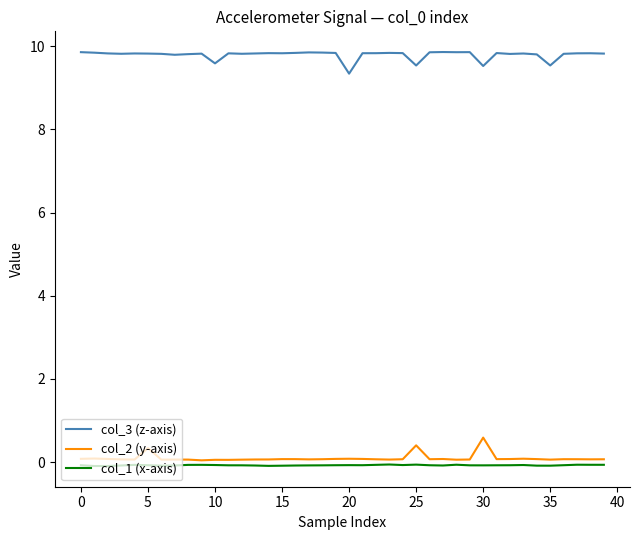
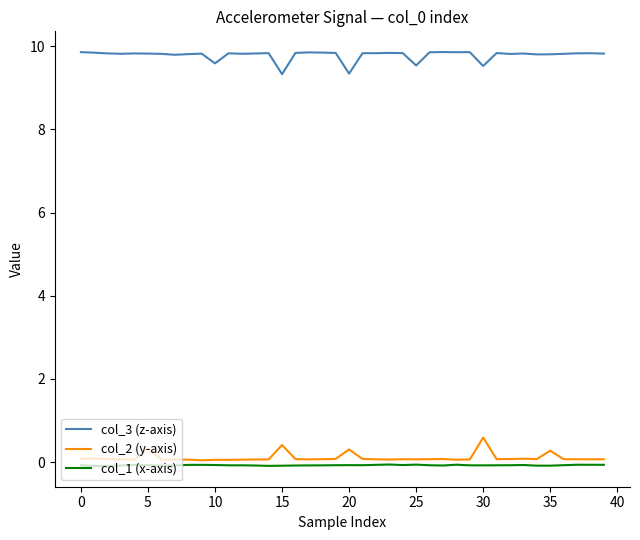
col_3 (z-axis), 15: 9.8 -> 9.3
col_2 (y-axis), 15: 0.1 -> 0.4
col_2 (y-axis), 20: 0.1 -> 0.3
col_2 (y-axis), 25: 0.4 -> 0.1
col_3 (z-axis), 35: 9.5 -> 9.8
col_2 (y-axis), 35: 0.1 -> 0.3
